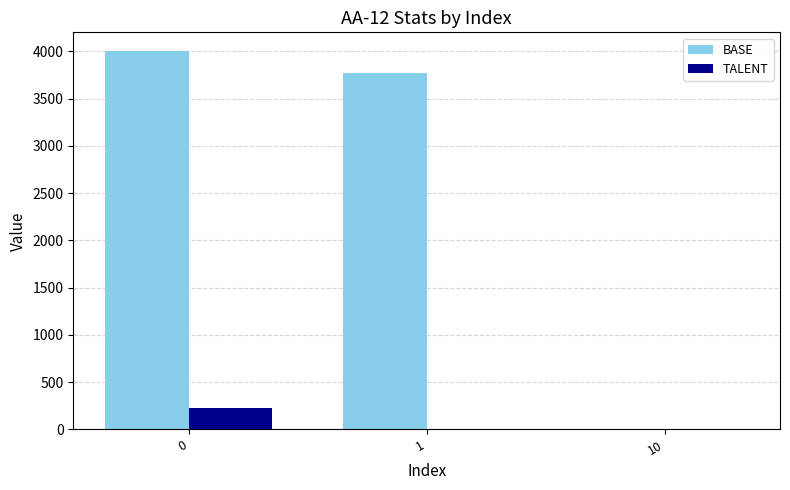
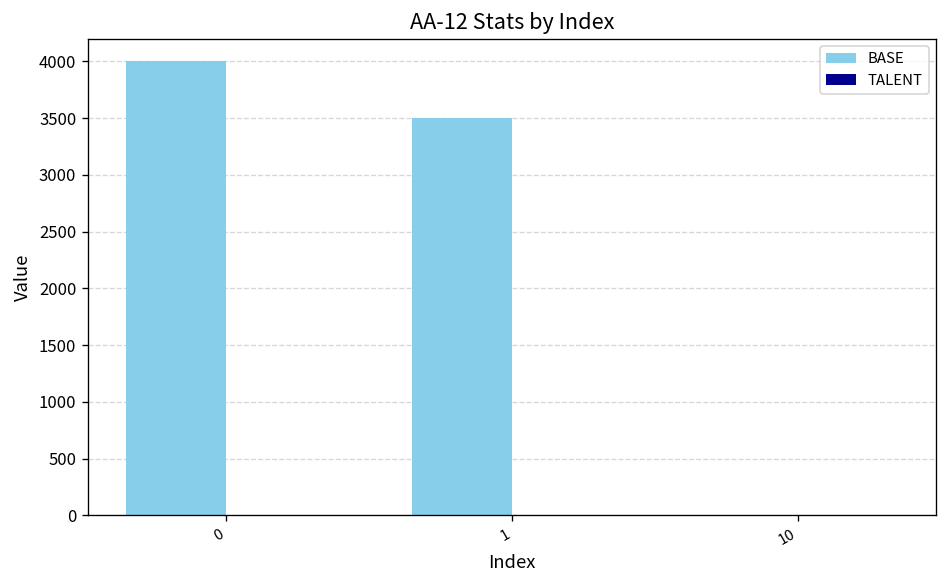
TALENT, 0: 200 -> 0
BASE, 1: 3800 -> 3500
